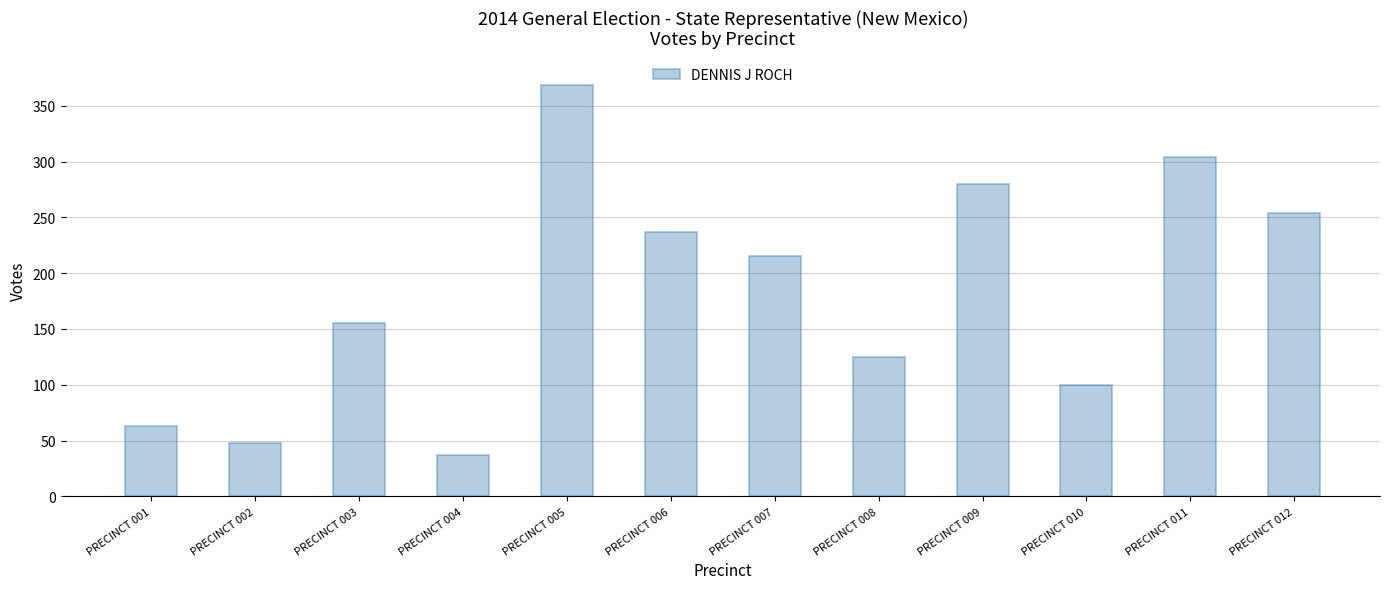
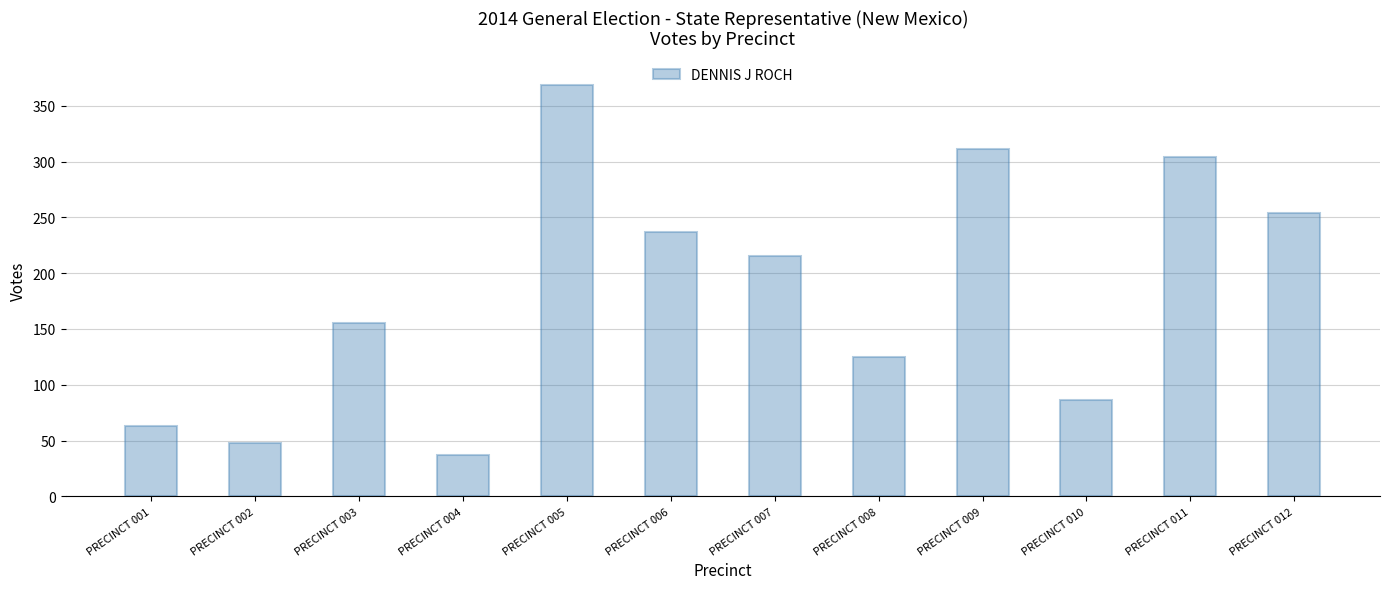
PRECINCT 009: 280 -> 311
PRECINCT 010: 100 -> 86
